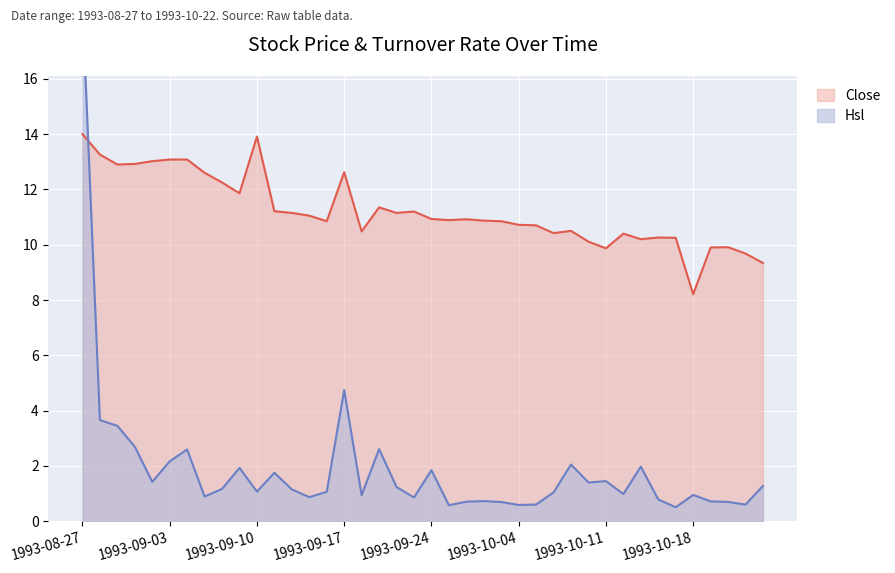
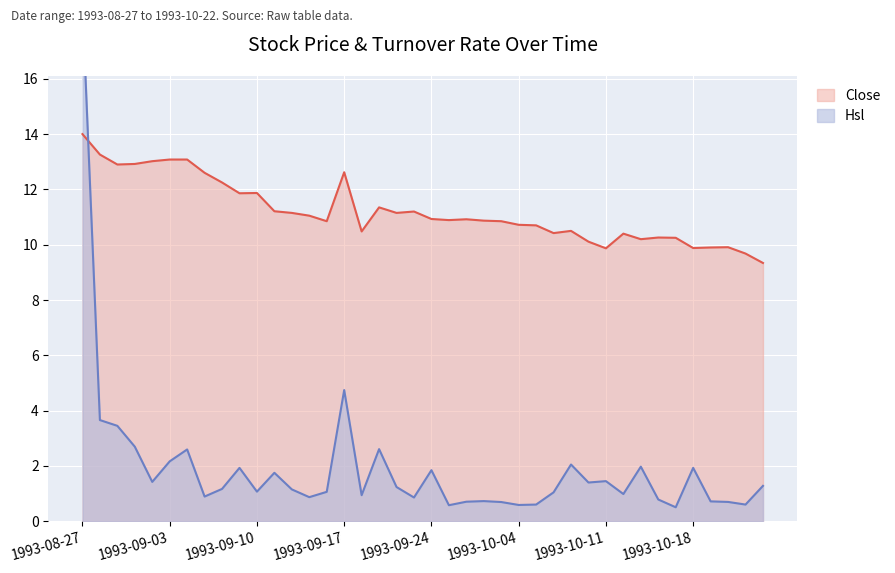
Close, 1993-09-10: 13.9 -> 11.9
Close, 1993-10-18: 8.2 -> 9.9
Hsl, 1993-10-18: 1.0 -> 1.9
